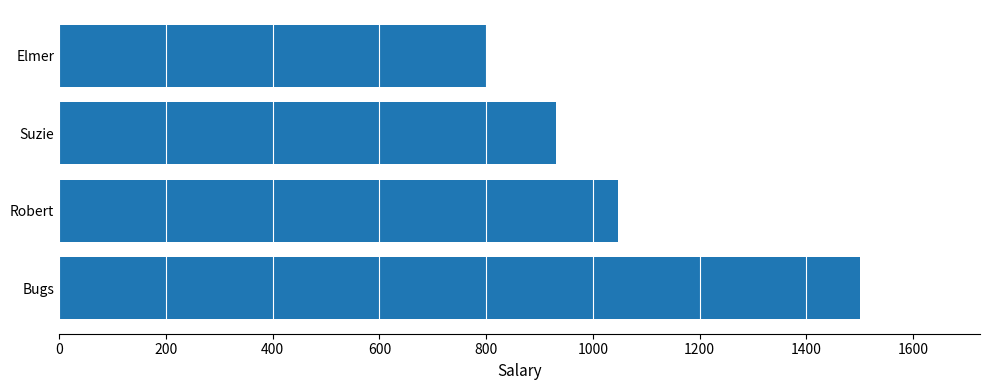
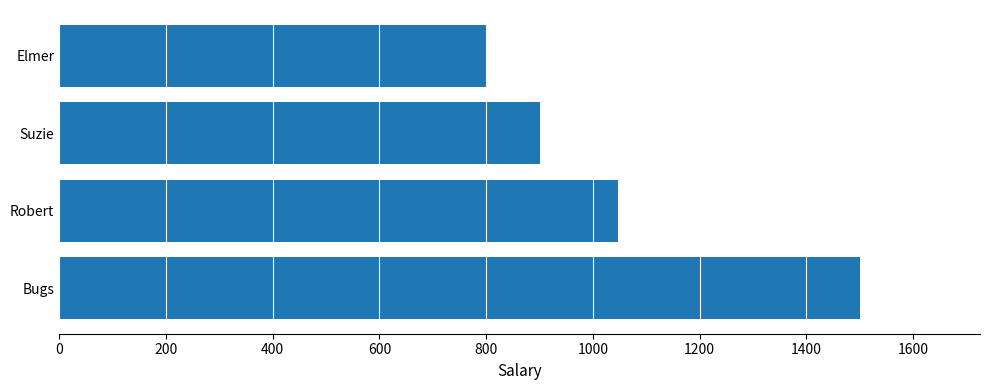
Suzie: 930 -> 900
